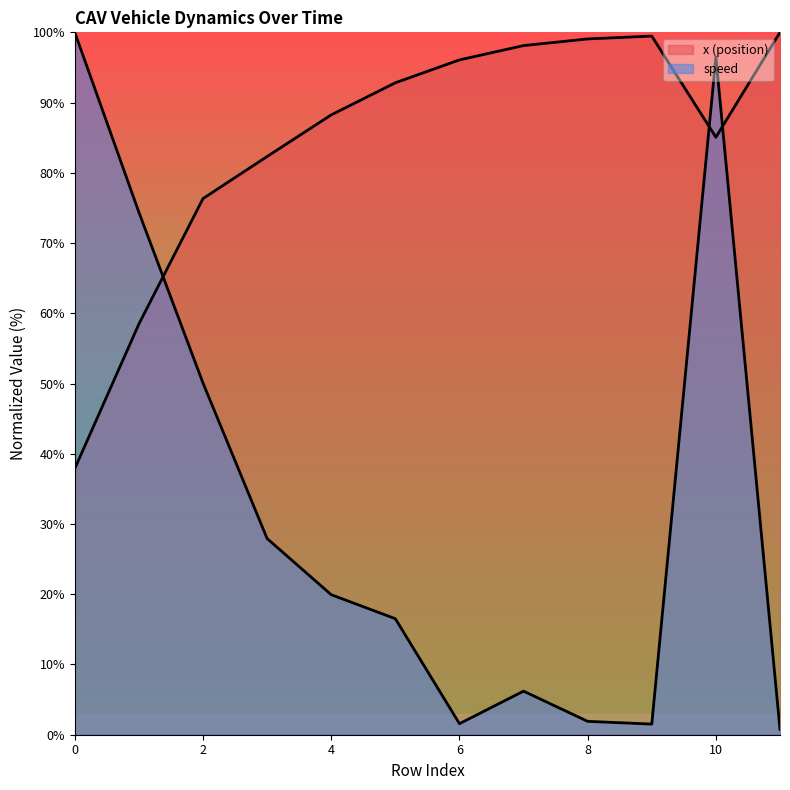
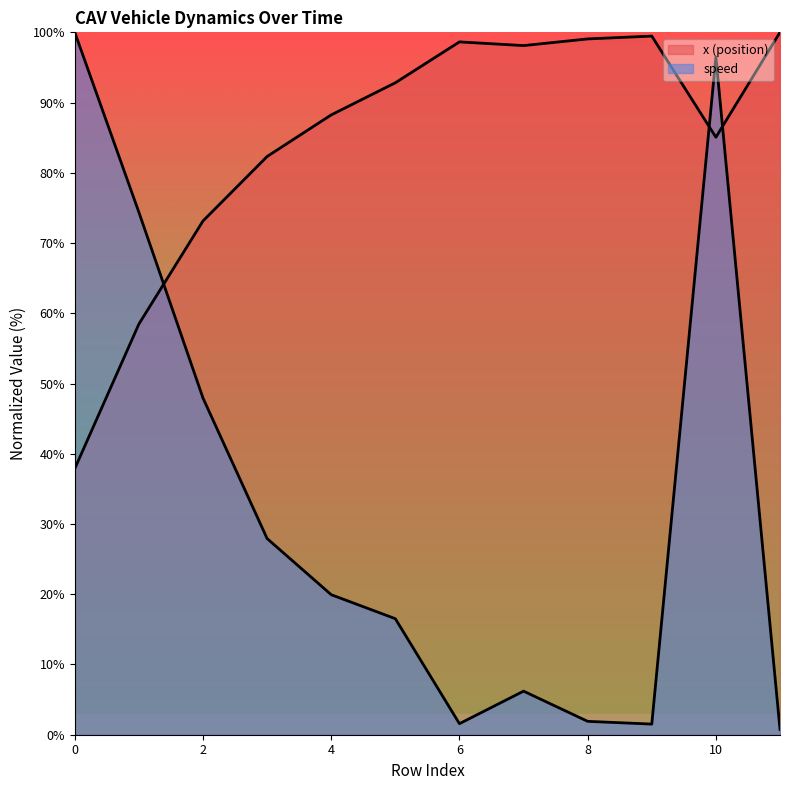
x (position), 2: 76% -> 73%
speed, 2: 50% -> 48%
x (position), 6: 96% -> 99%
